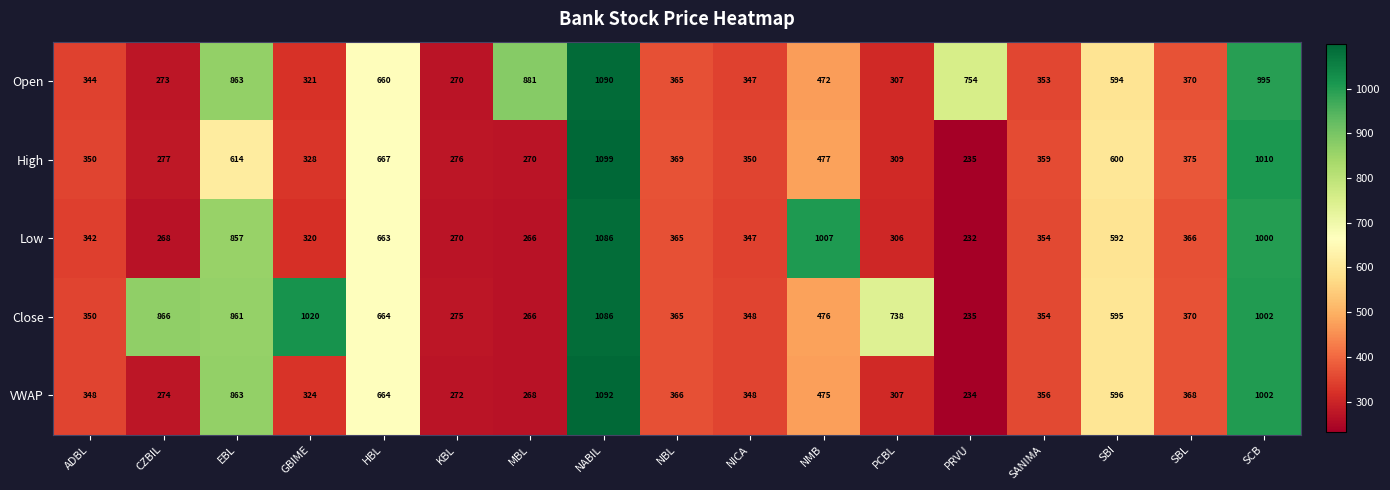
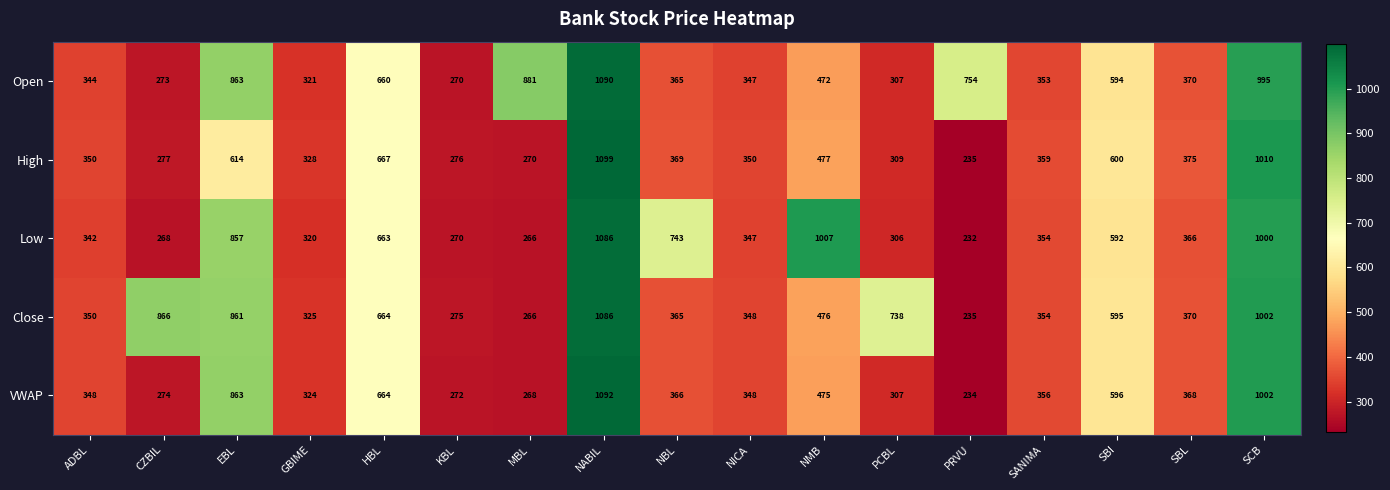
Low, NBL: 365 -> 743
Close, GBIME: 1020 -> 325
